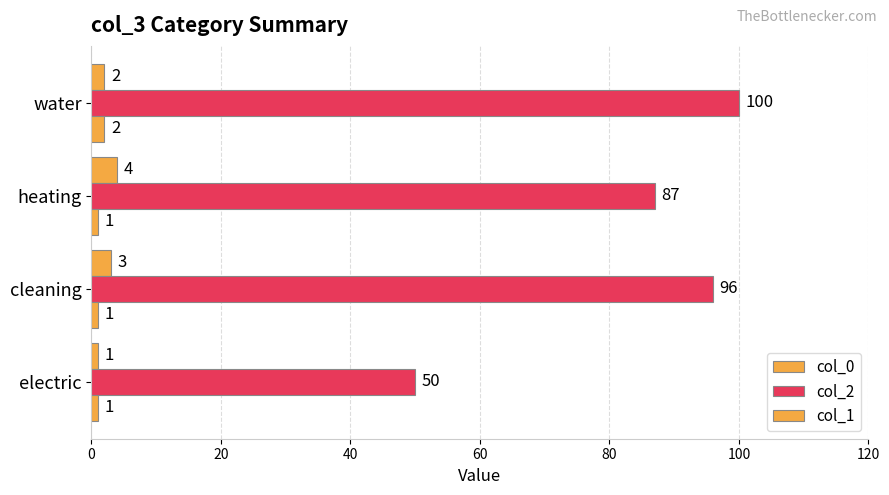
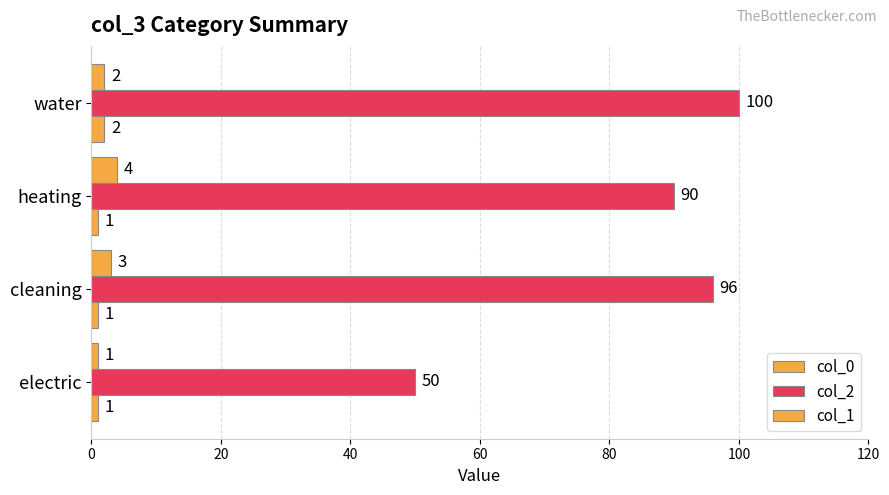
col_2, heating: 87 -> 90
